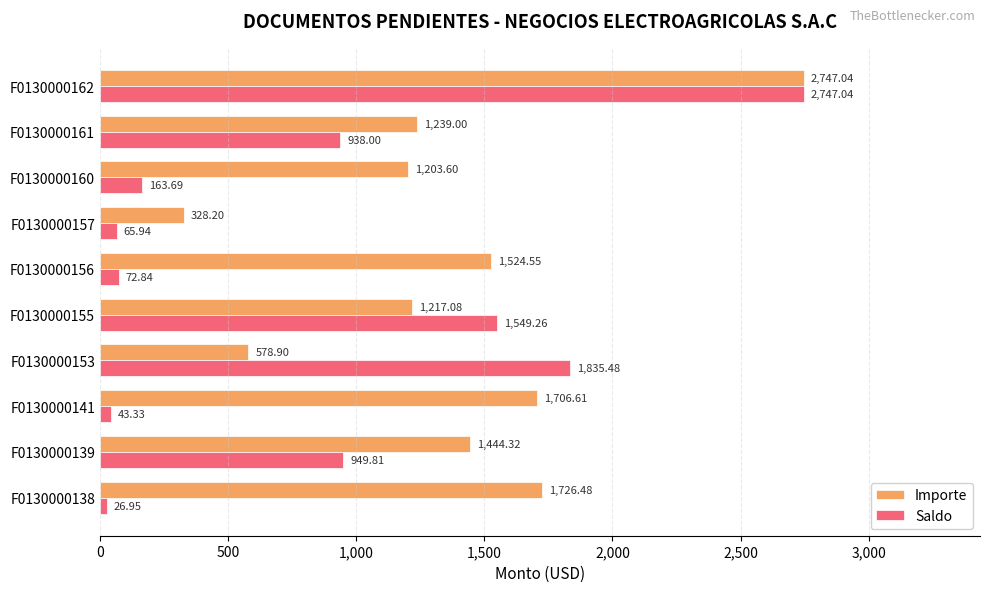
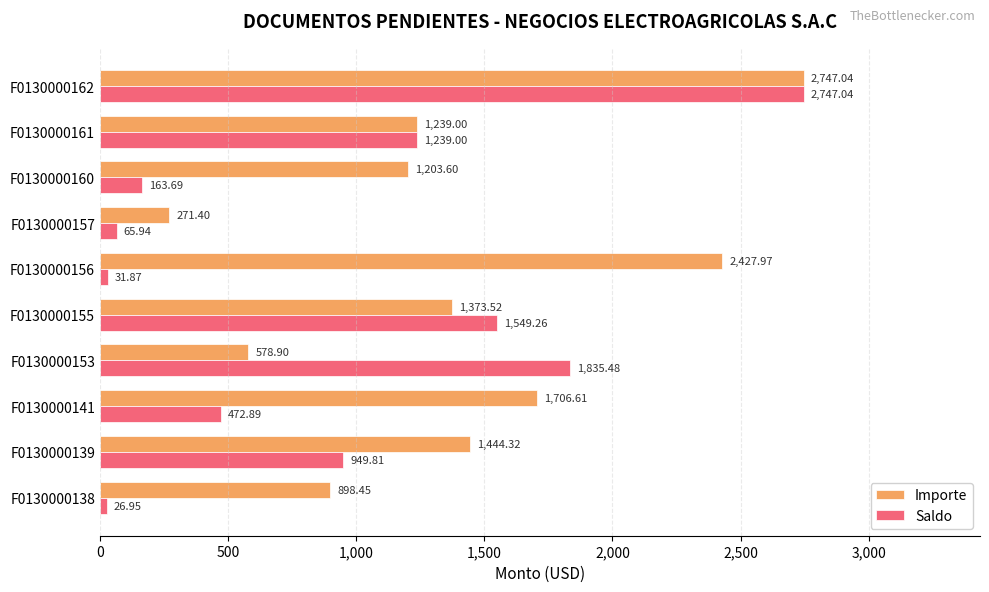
Saldo, F0130000161: 938.00 -> 1,239.00
Importe, F0130000157: 328.20 -> 271.40
Importe, F0130000156: 1,524.55 -> 2,427.97
Saldo, F0130000156: 72.84 -> 31.87
Importe, F0130000155: 1,217.08 -> 1,373.52
Saldo, F0130000141: 43.33 -> 472.89
Importe, F0130000138: 1,726.48 -> 898.45
